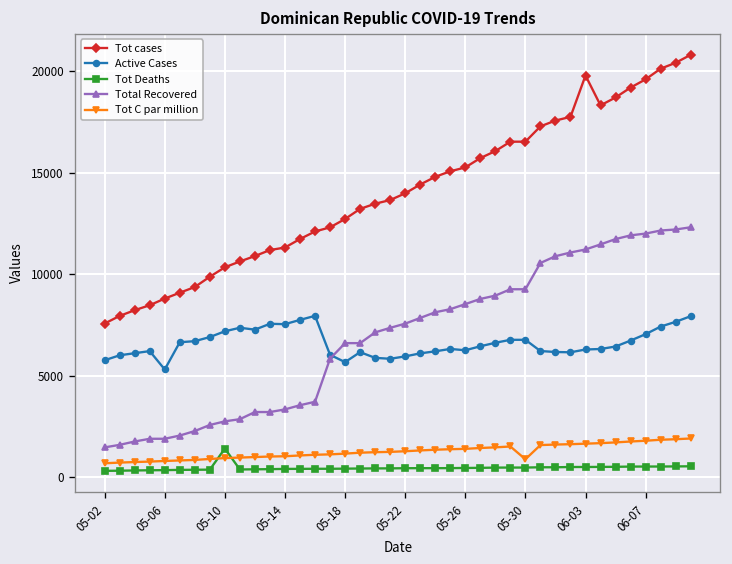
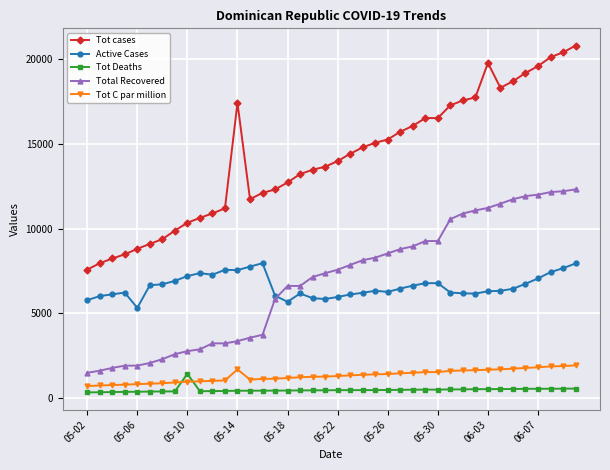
Tot cases, 05-14: 11300 -> 17400
Tot C par million, 05-14: 1000 -> 1700
Tot C par million, 05-30: 900 -> 1500
